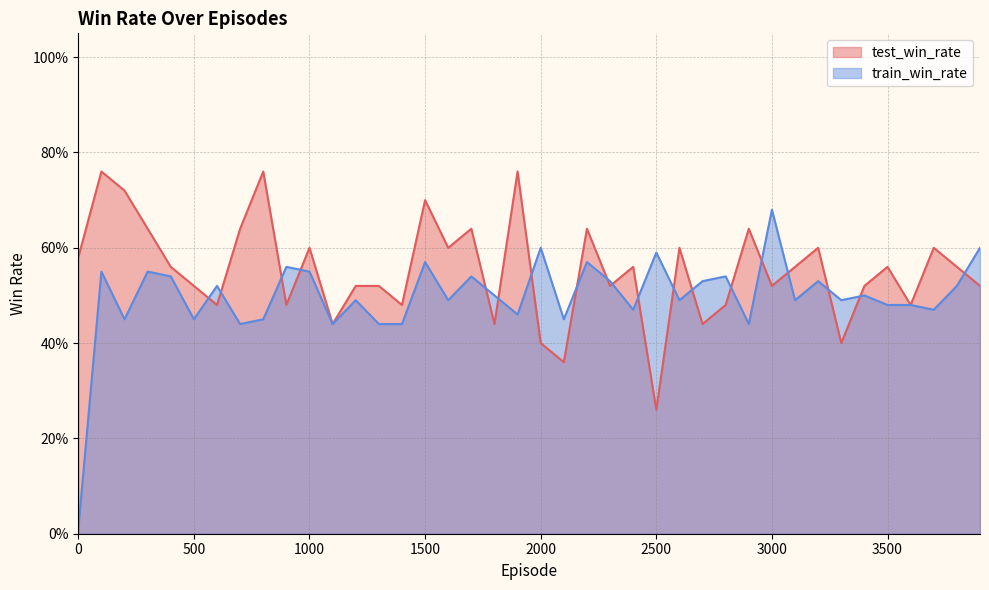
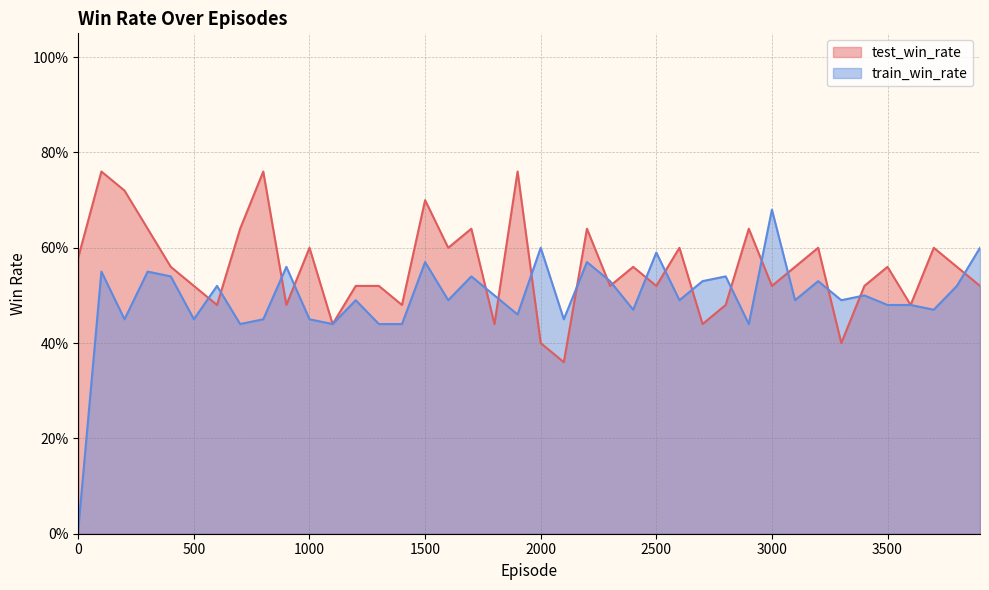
train_win_rate, 1000: 55% -> 45%
test_win_rate, 2500: 26% -> 52%
